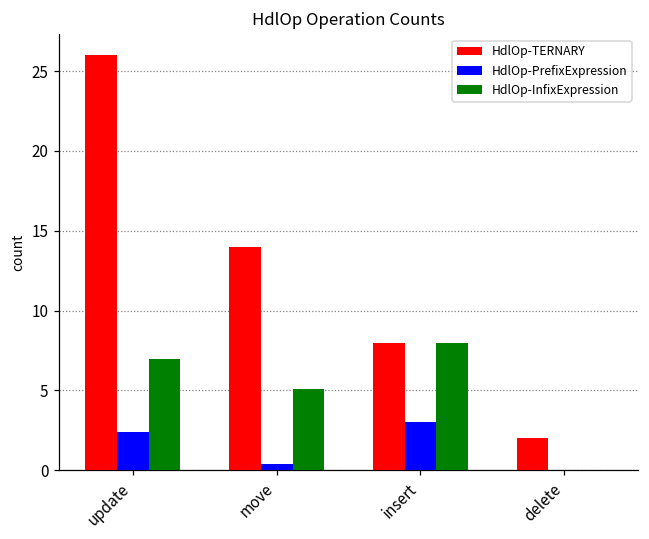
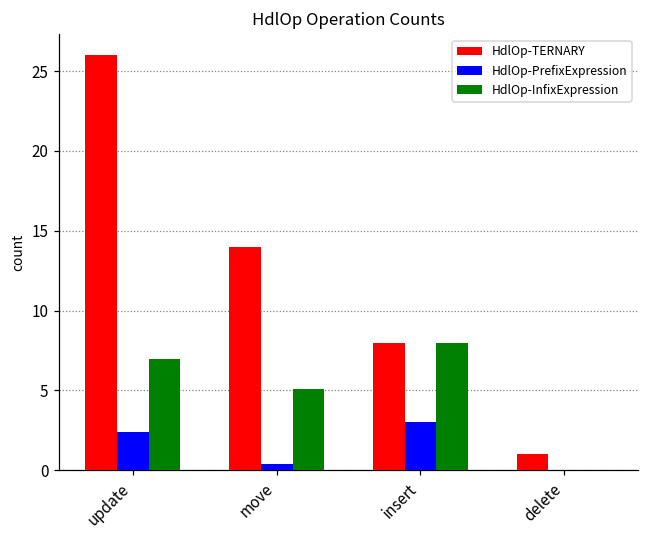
HdlOp-TERNARY, delete: 2 -> 1
